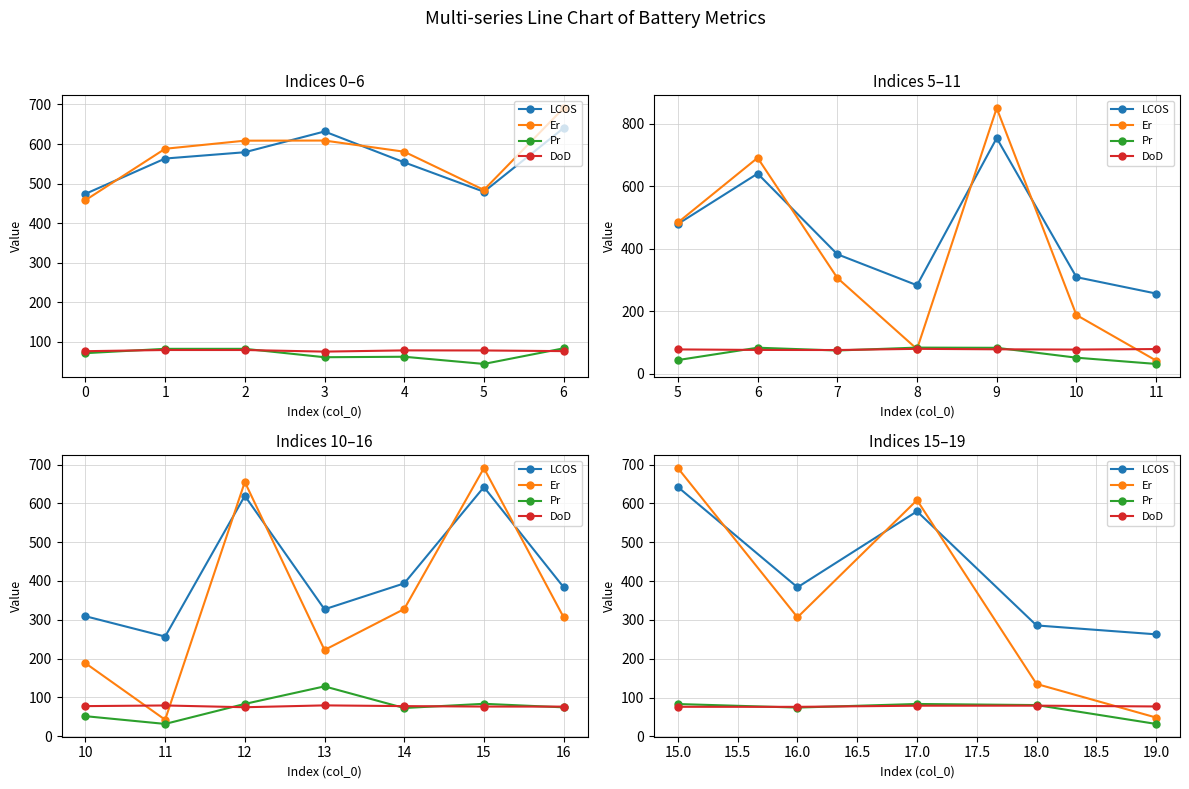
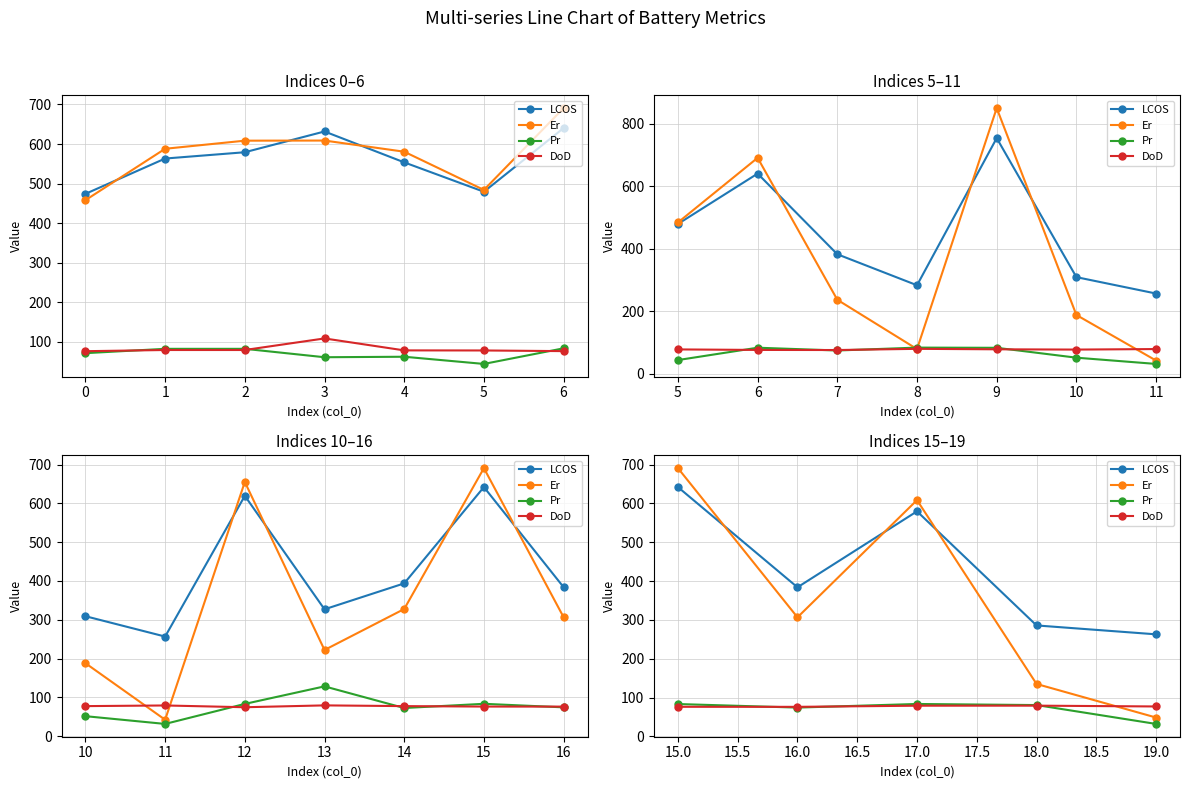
Indices 0–6, DoD, 3: 70 -> 110
Indices 5–11, Er, 7: 310 -> 240
